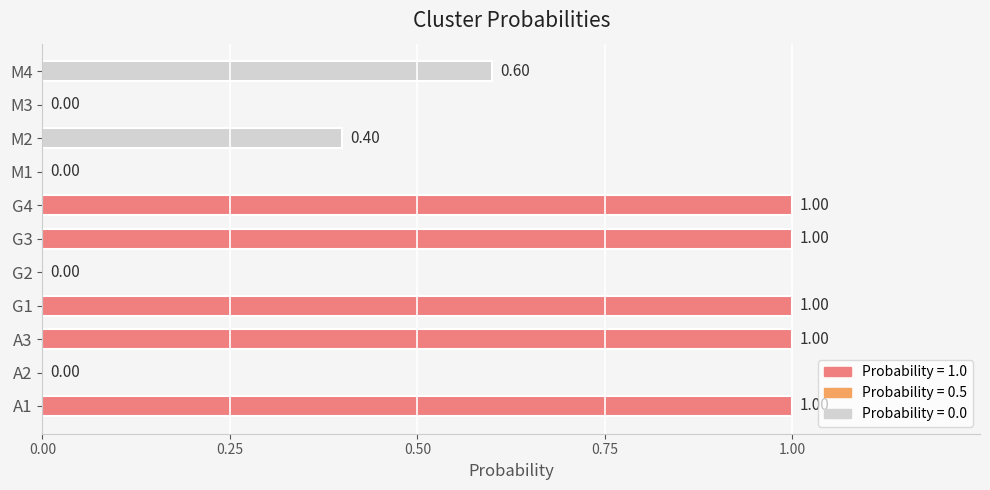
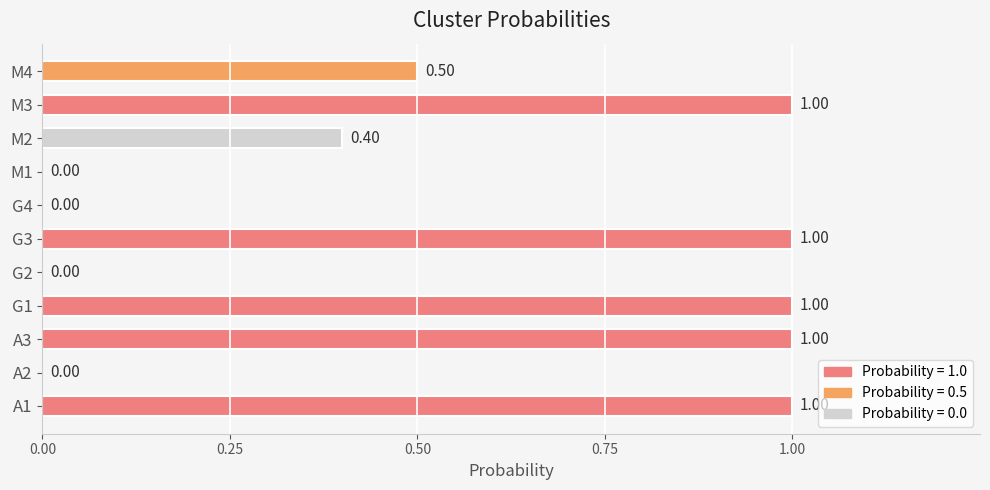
M4: 0.60 -> 0.50
M3: 0.00 -> 1.00
G4: 1.00 -> 0.00
